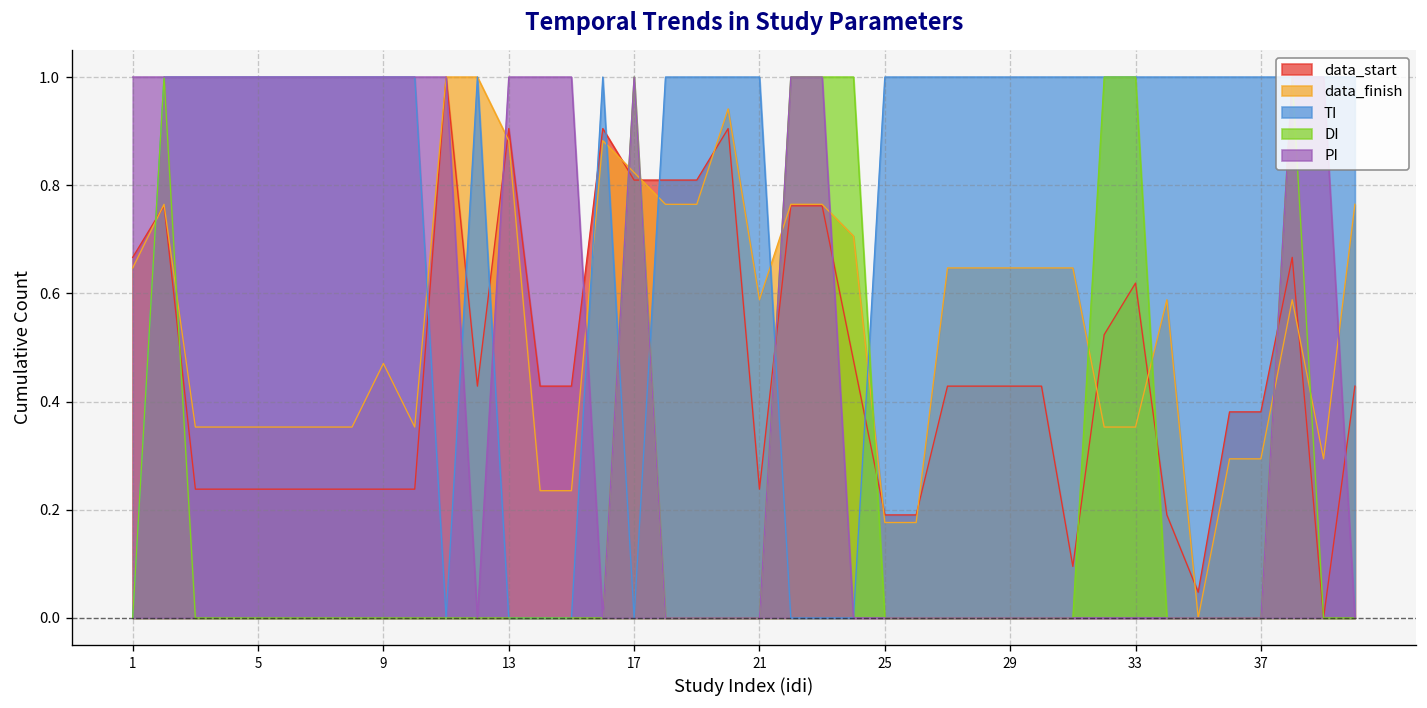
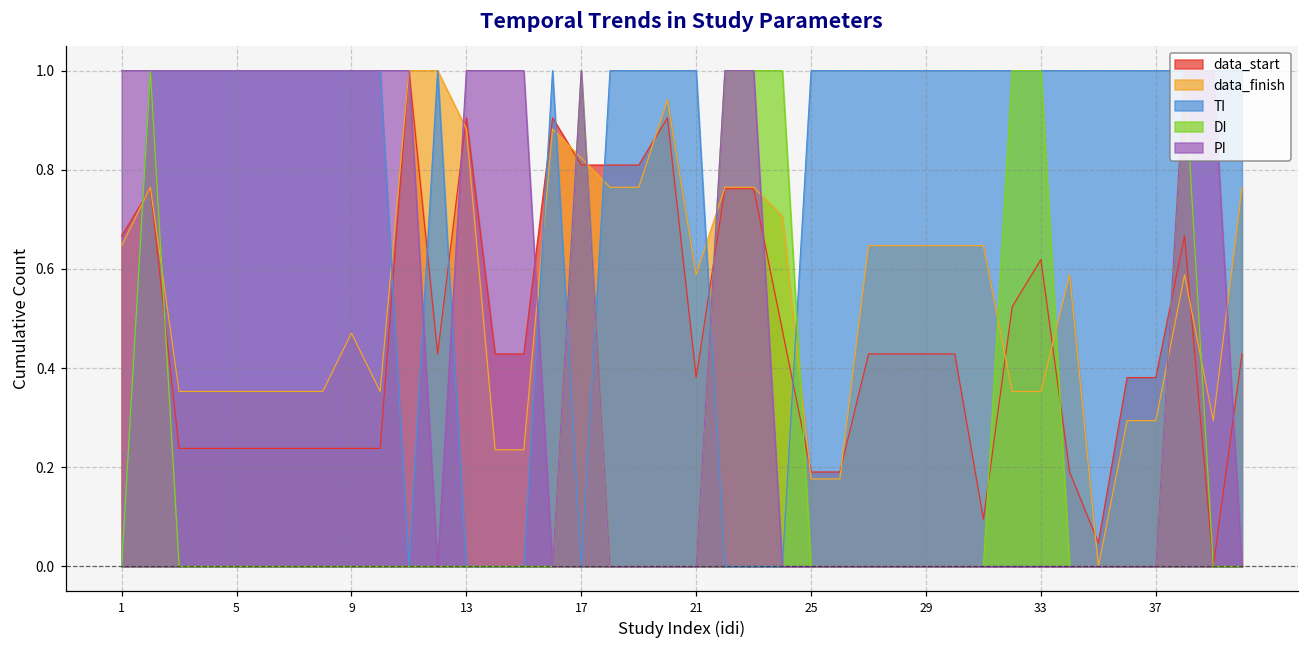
data_start, 21: 0.24 -> 0.38
